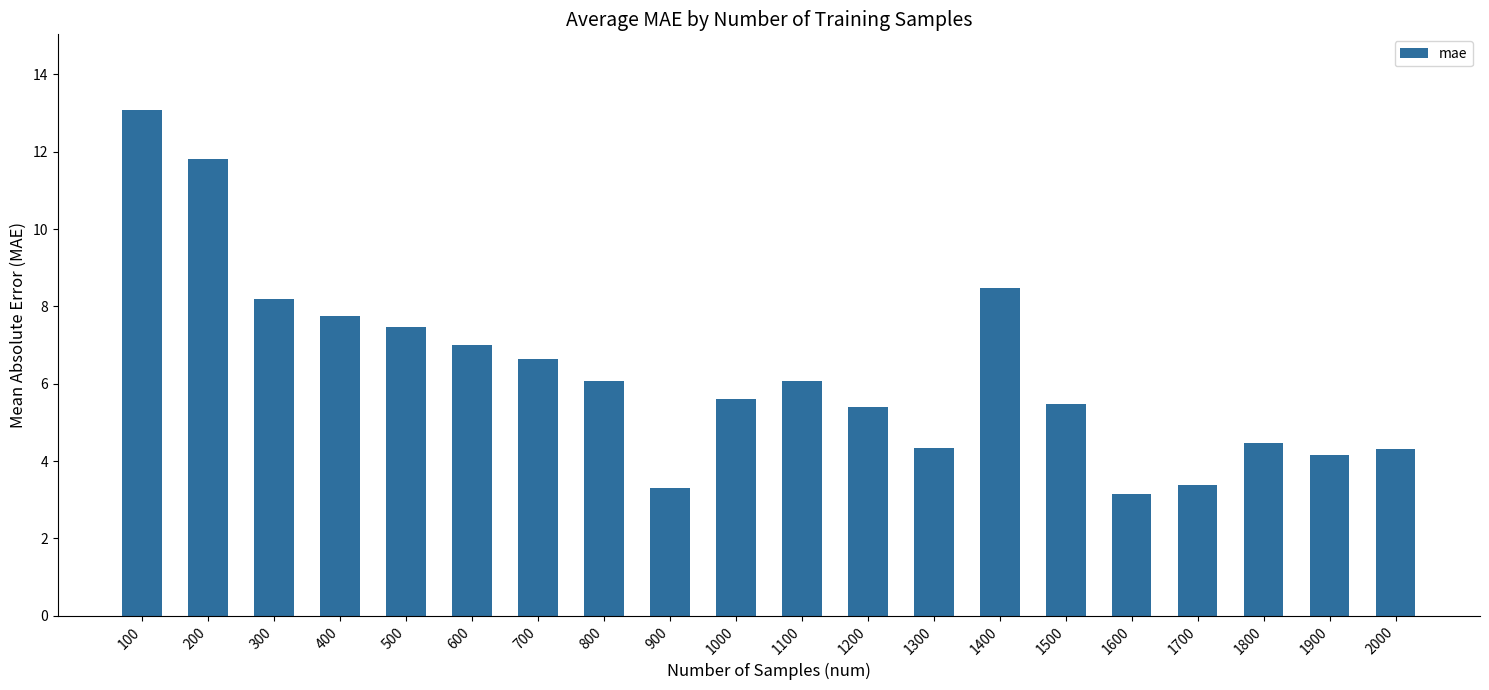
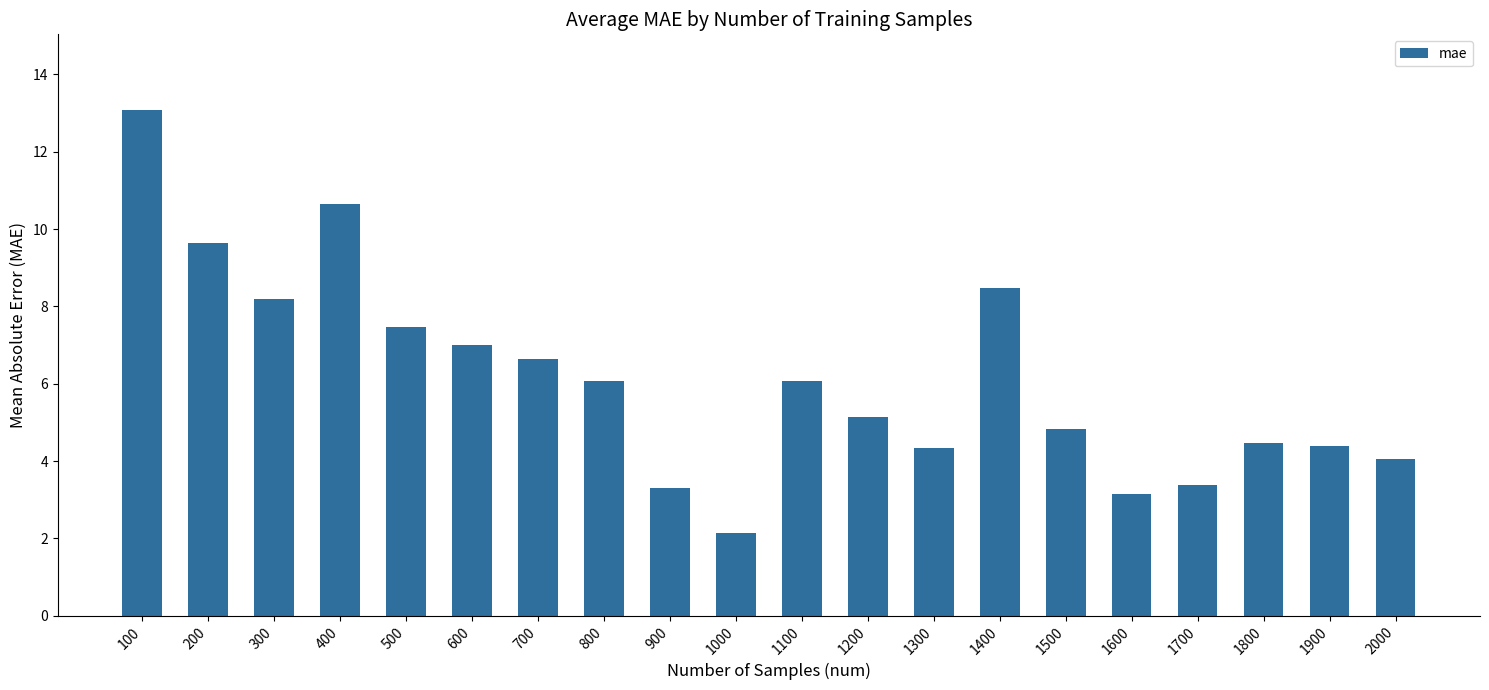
200: 11.8 -> 9.6
400: 7.8 -> 10.7
1000: 5.6 -> 2.1
1200: 5.4 -> 5.1
1500: 5.5 -> 4.8
1900: 4.2 -> 4.4
2000: 4.3 -> 4.1
